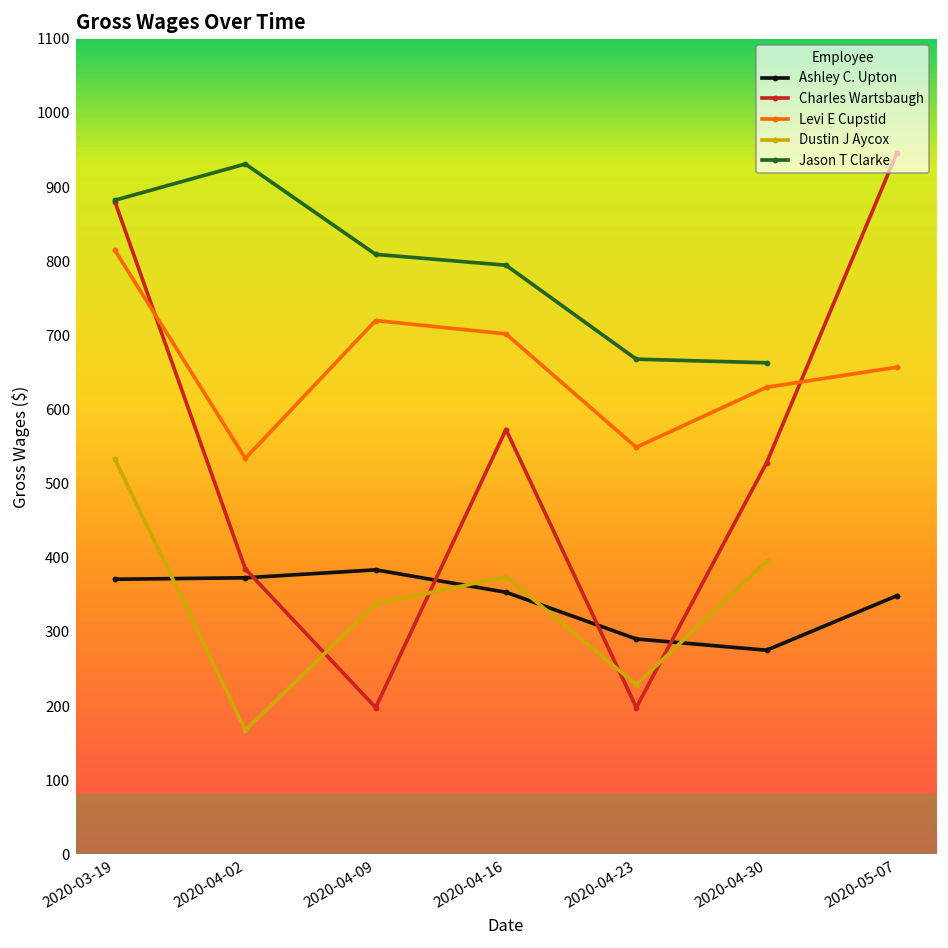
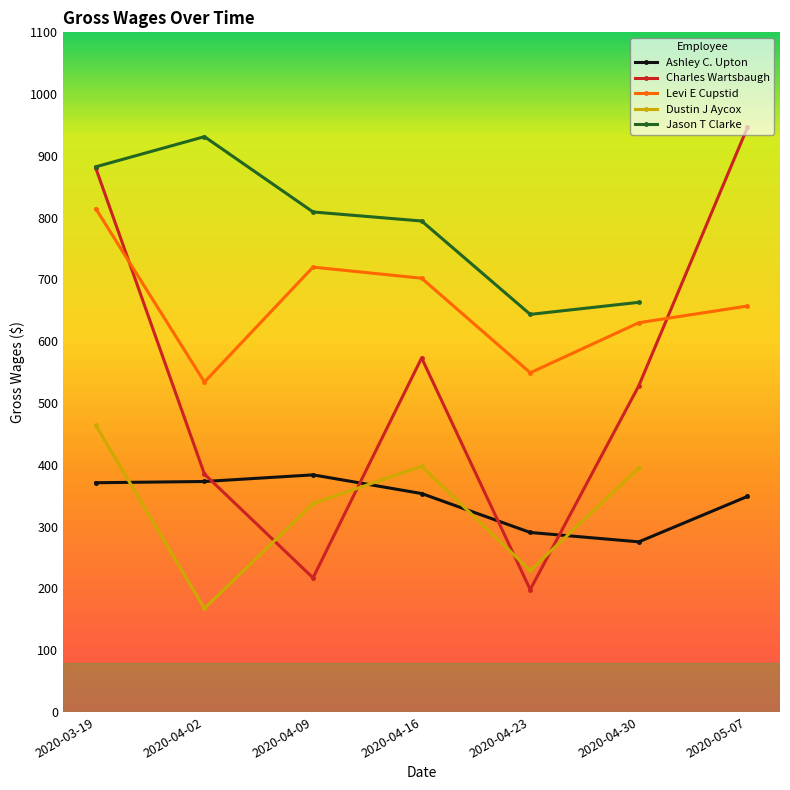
Dustin J Aycox, 2020-03-19: 530 -> 460
Charles Wartsbaugh, 2020-04-09: 200 -> 220
Dustin J Aycox, 2020-04-16: 370 -> 400
Jason T Clarke, 2020-04-23: 670 -> 640
